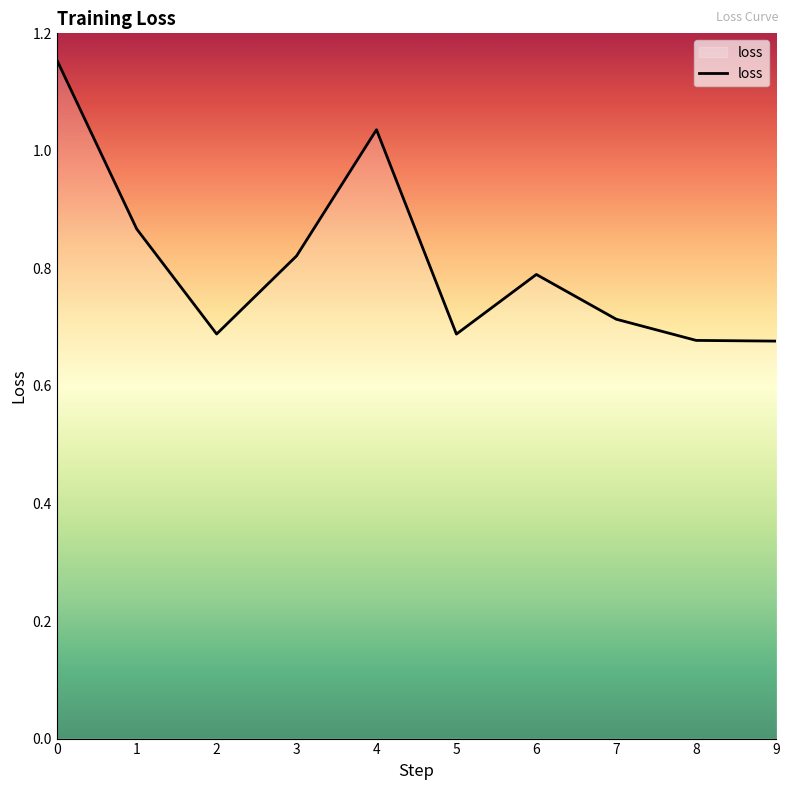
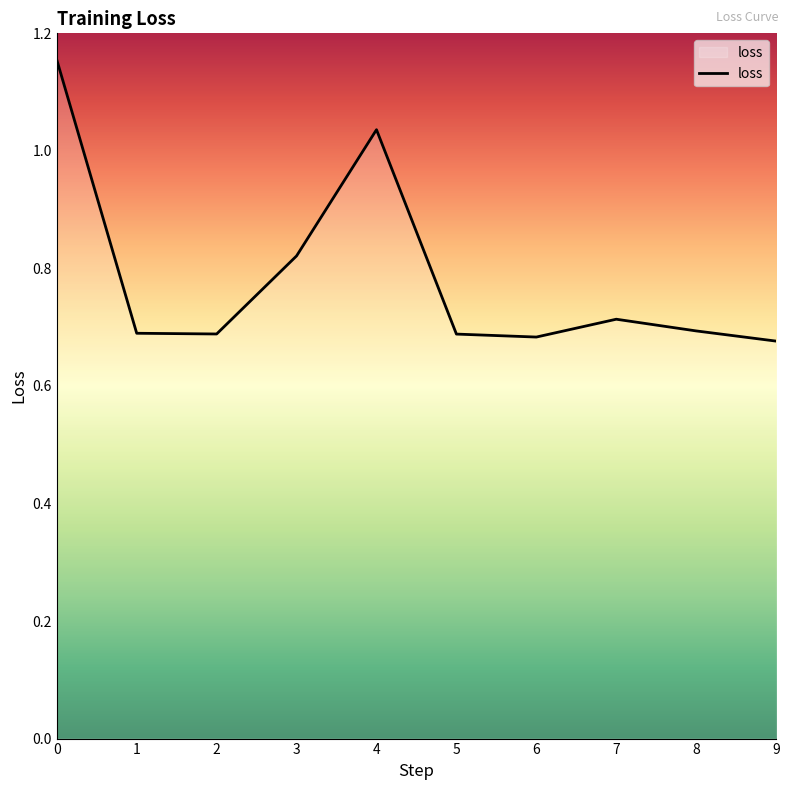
1: 0.87 -> 0.69
6: 0.79 -> 0.68
8: 0.68 -> 0.69
